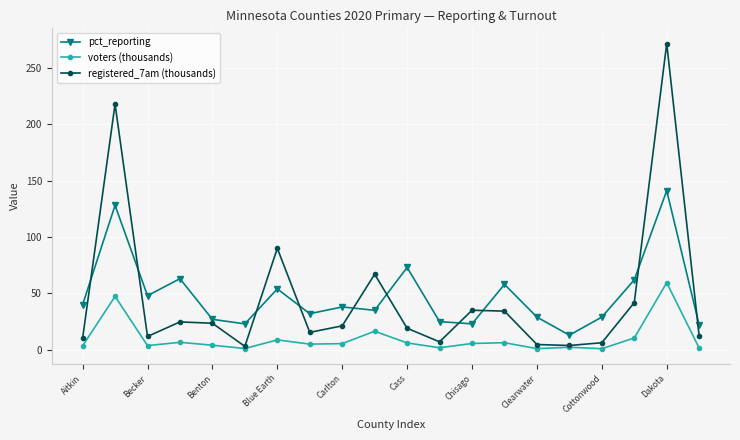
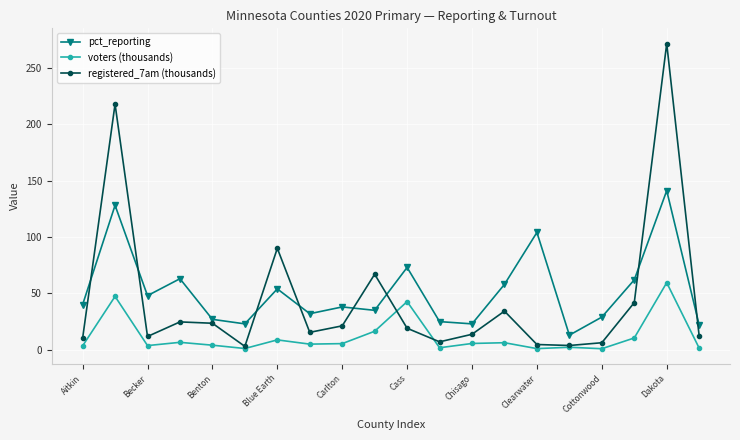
voters (thousands), Cass: 6 -> 43
registered_7am (thousands), Chisago: 35 -> 14
pct_reporting, Clearwater: 29 -> 104
